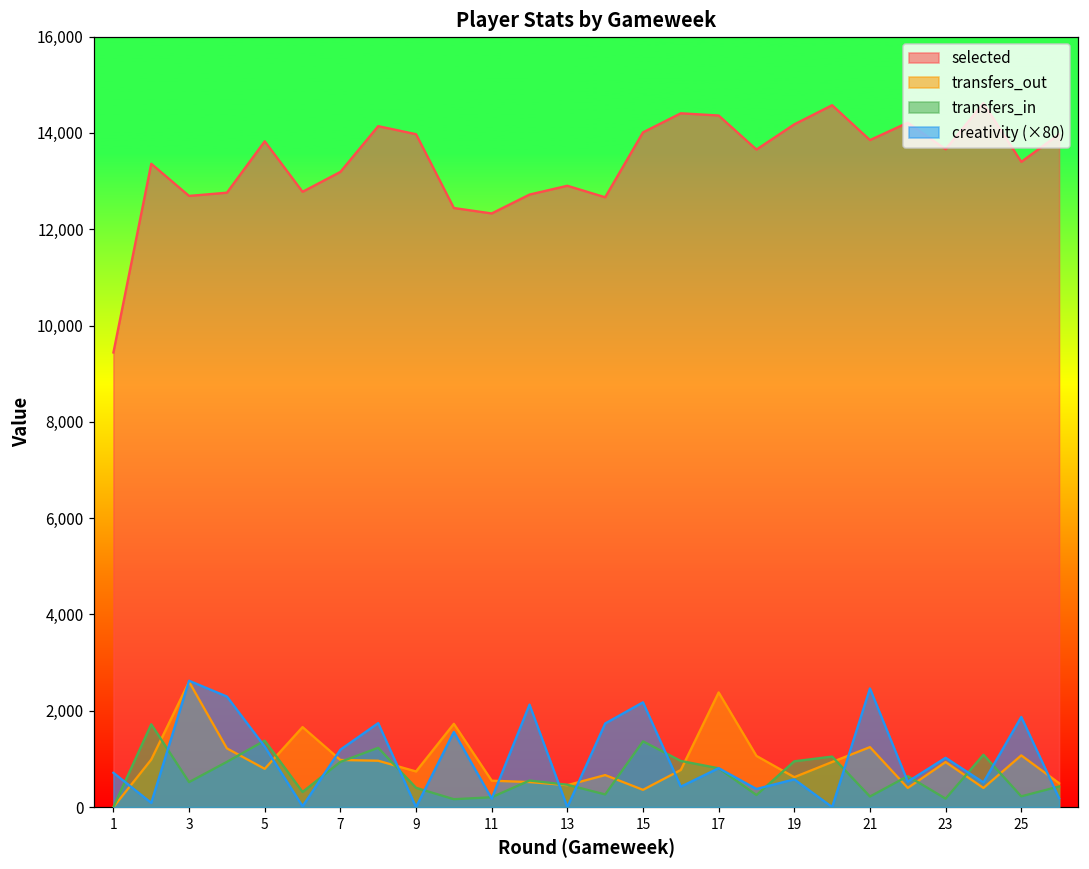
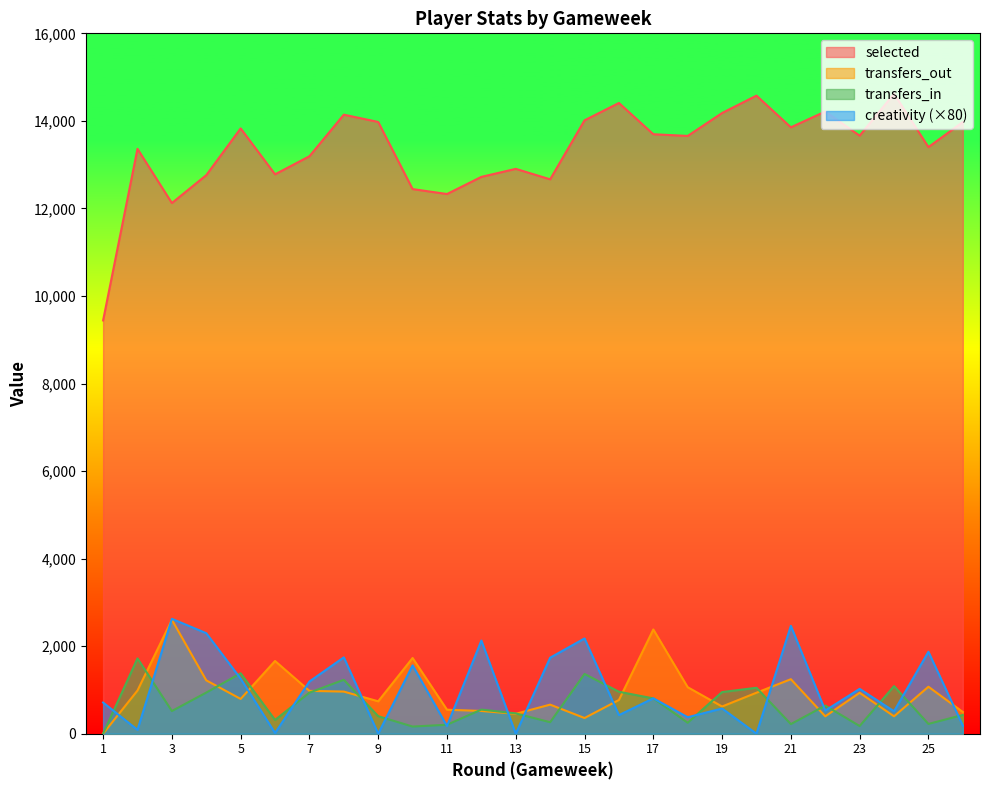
selected, 3: 12,700 -> 12,100
selected, 17: 14,400 -> 13,700
